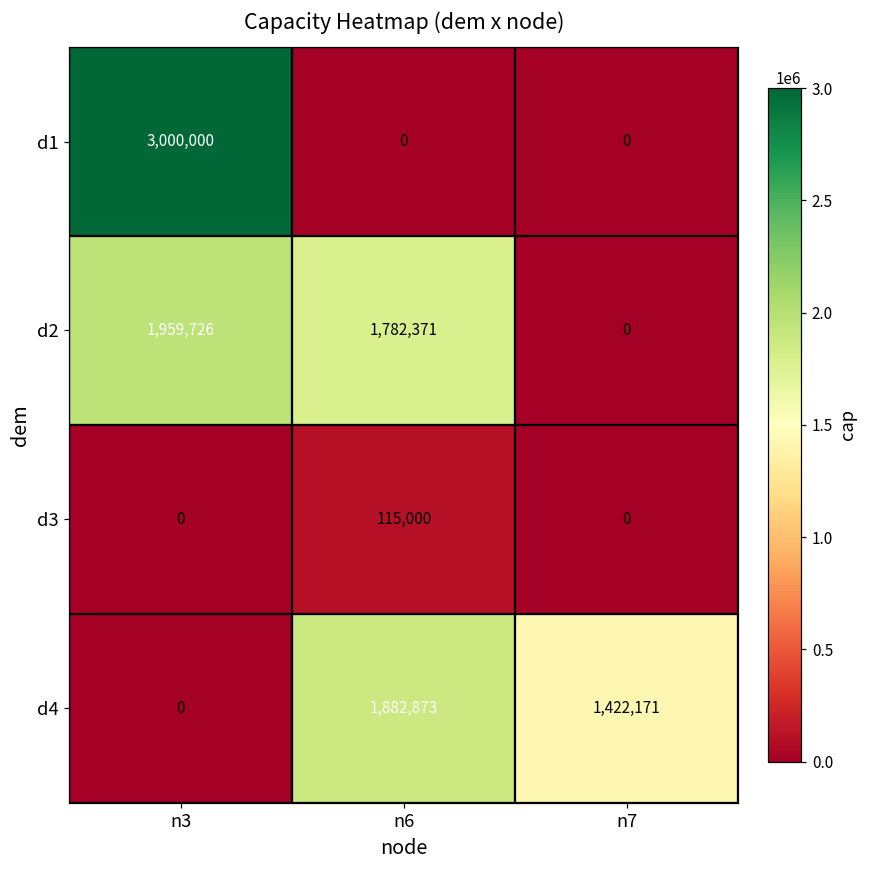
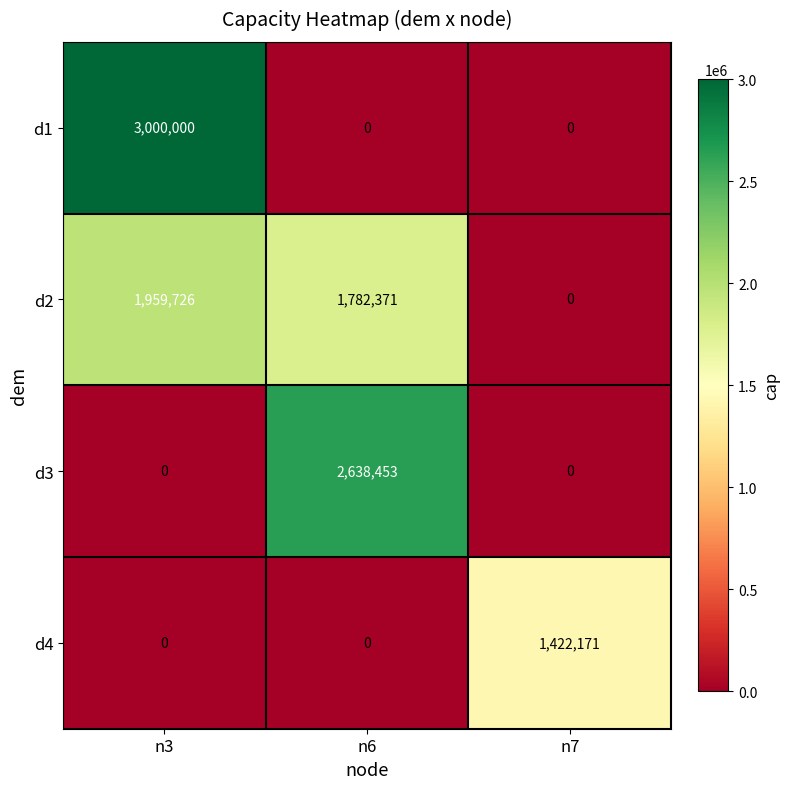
d3, n6: 115,000 -> 2,638,453
d4, n6: 1,882,873 -> 0
